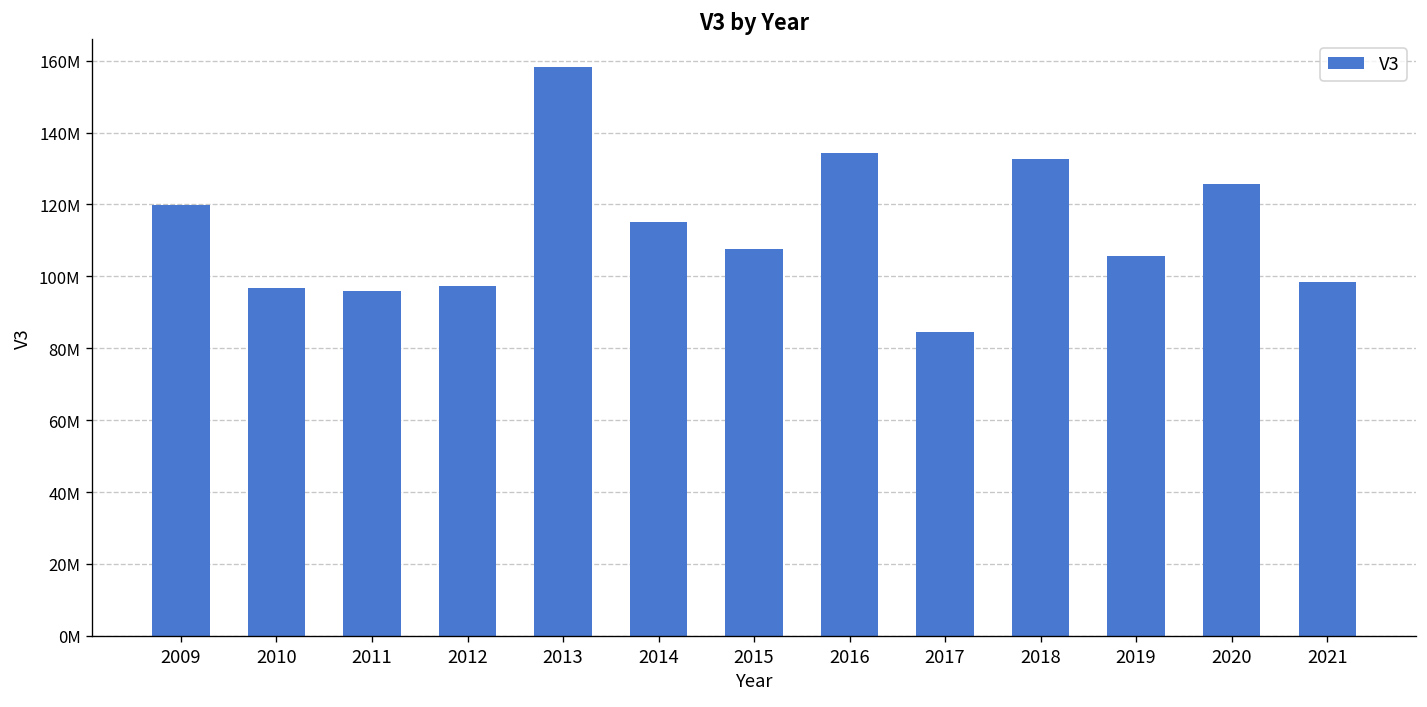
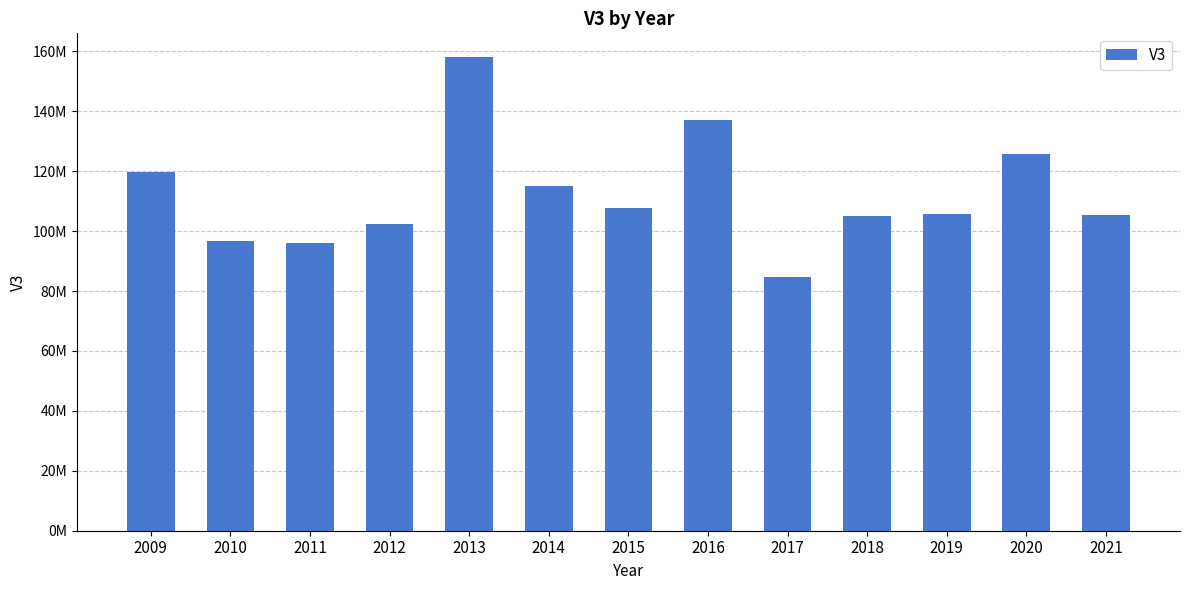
2012: 97000000 -> 102000000
2016: 134000000 -> 137000000
2018: 133000000 -> 105000000
2021: 99000000 -> 105000000
